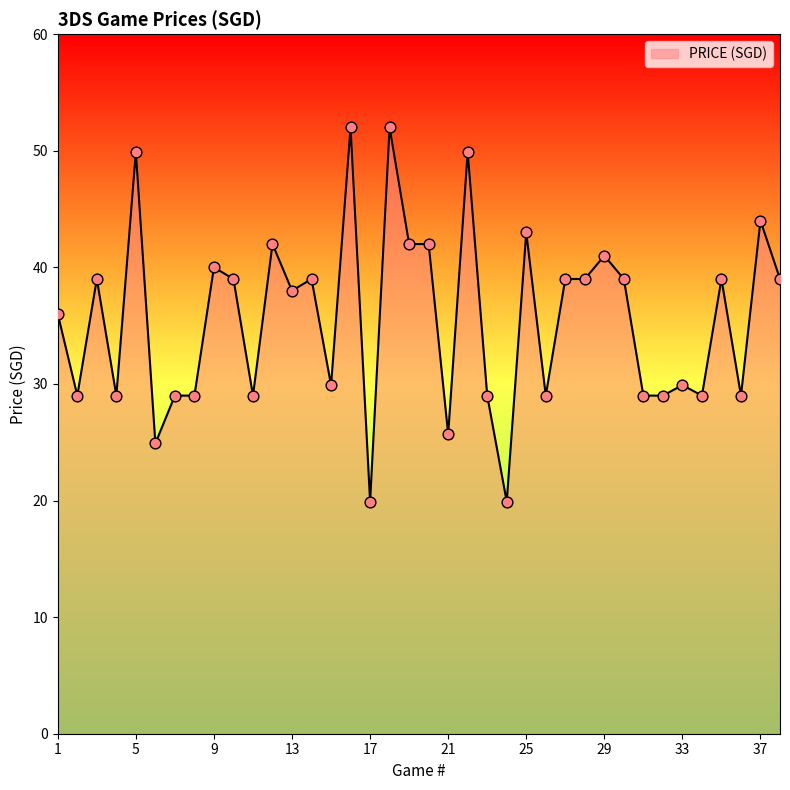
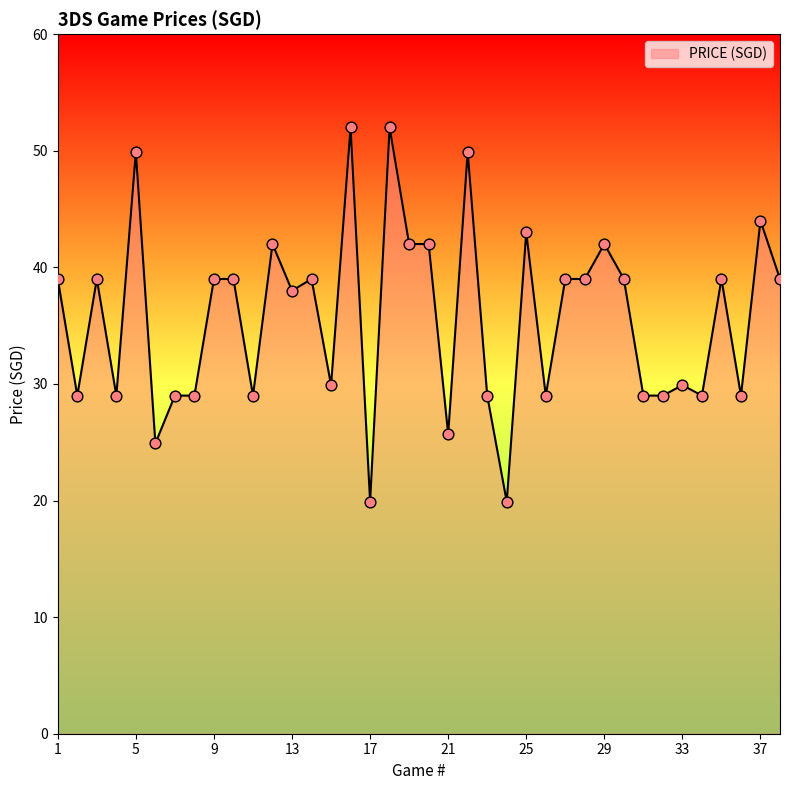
1: 36 -> 39
9: 40 -> 39
29: 41 -> 42
